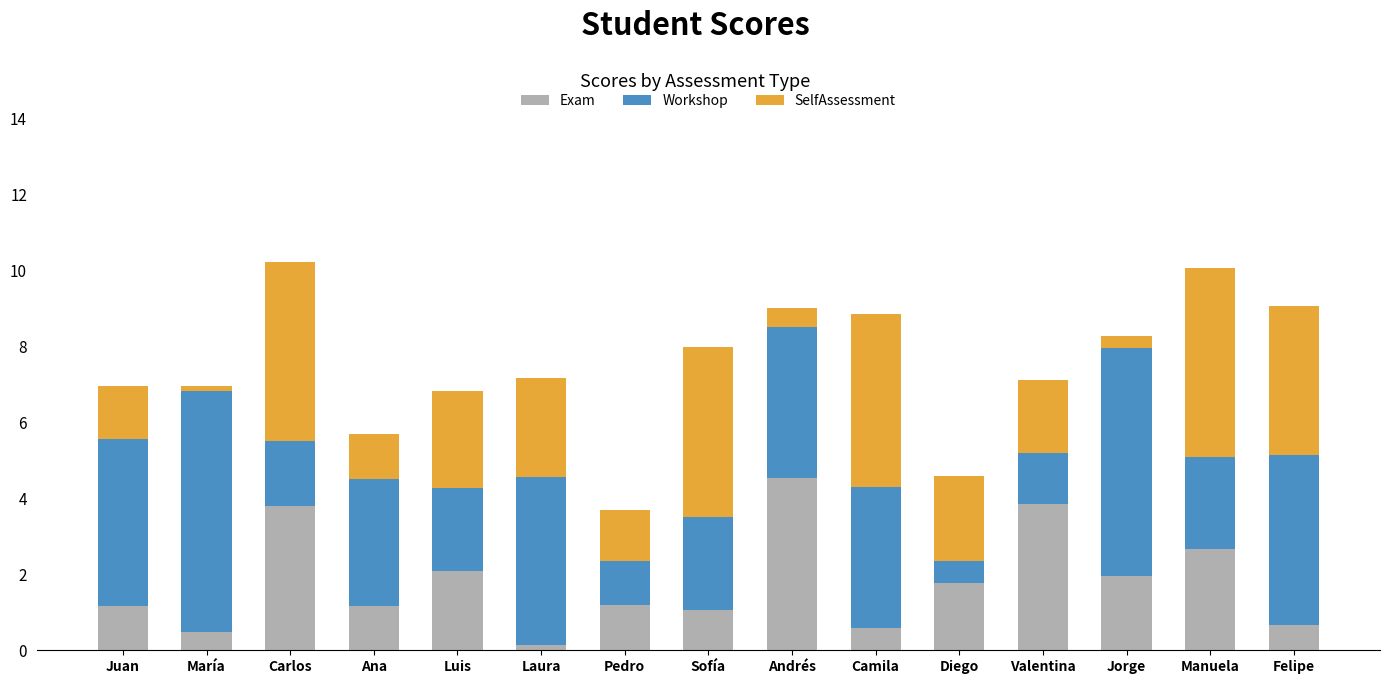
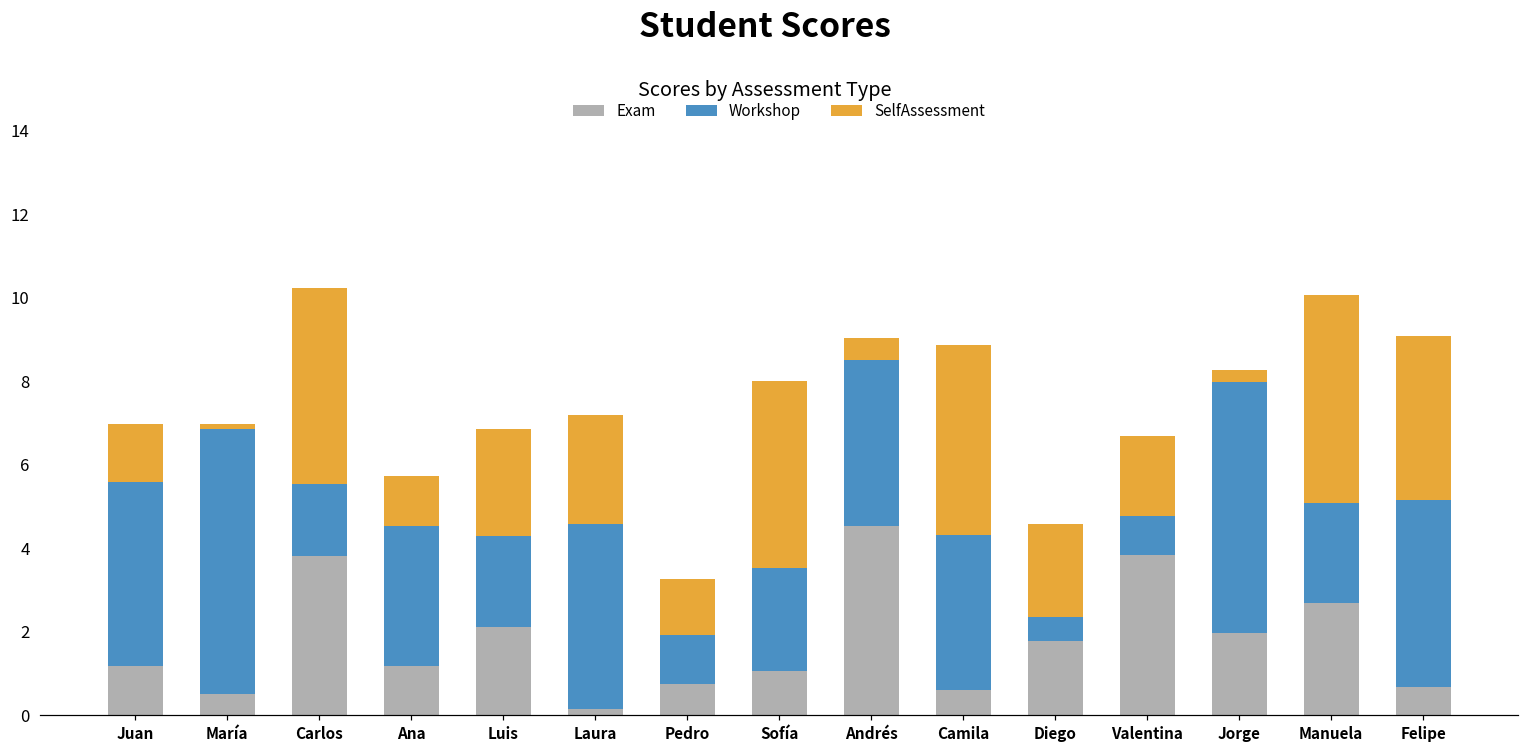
Exam, Pedro: 1.2 -> 0.7
Workshop, Valentina: 1.4 -> 0.9
